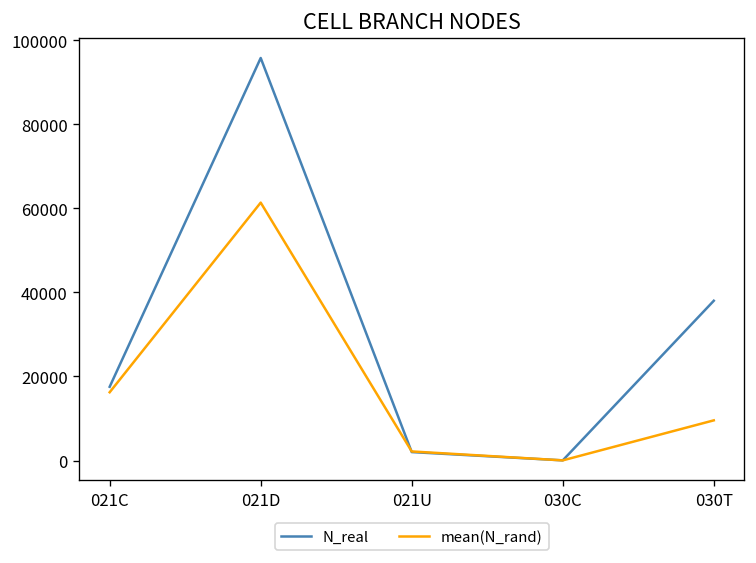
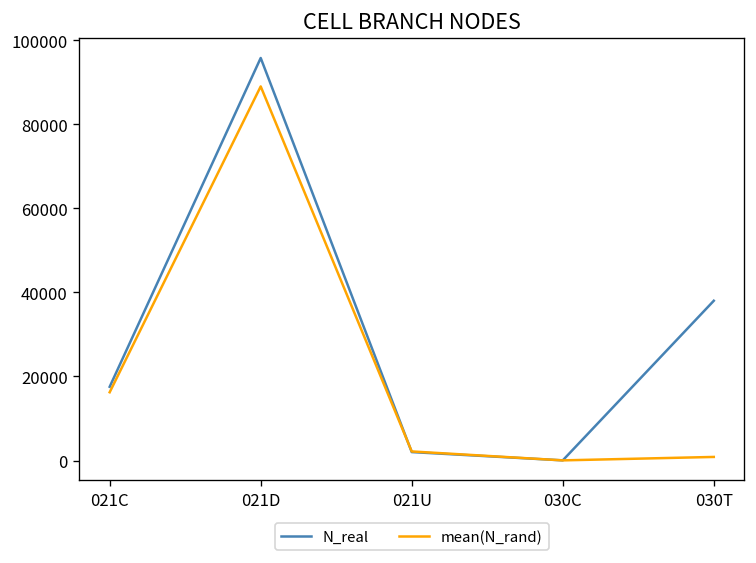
mean(N_rand), 021D: 61000 -> 89000
mean(N_rand), 030T: 10000 -> 1000
